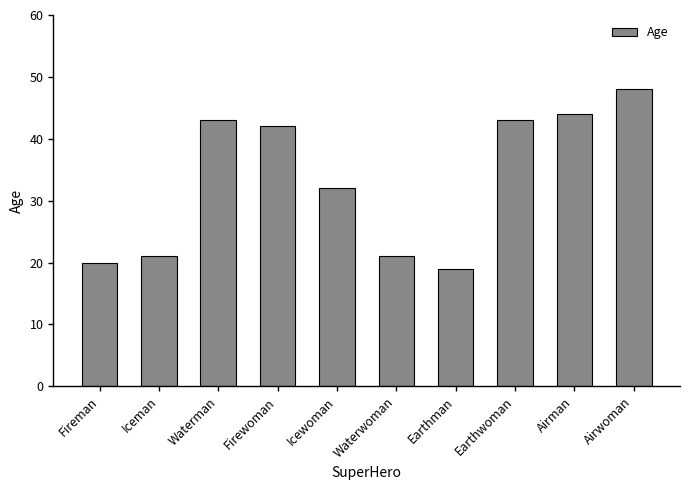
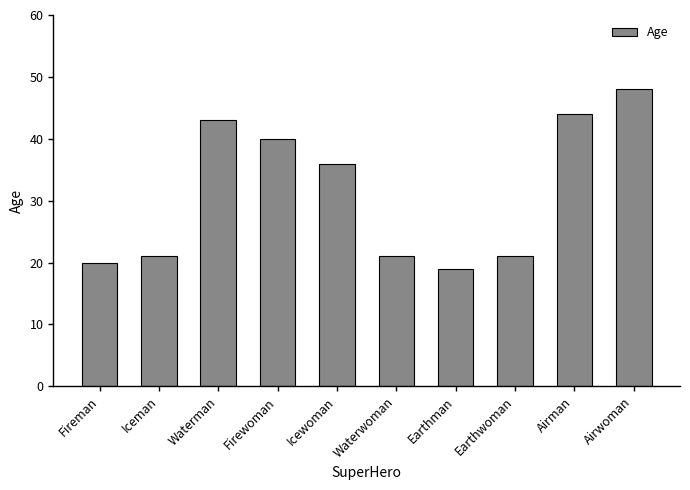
Firewoman: 42 -> 40
Icewoman: 32 -> 36
Earthwoman: 43 -> 21
